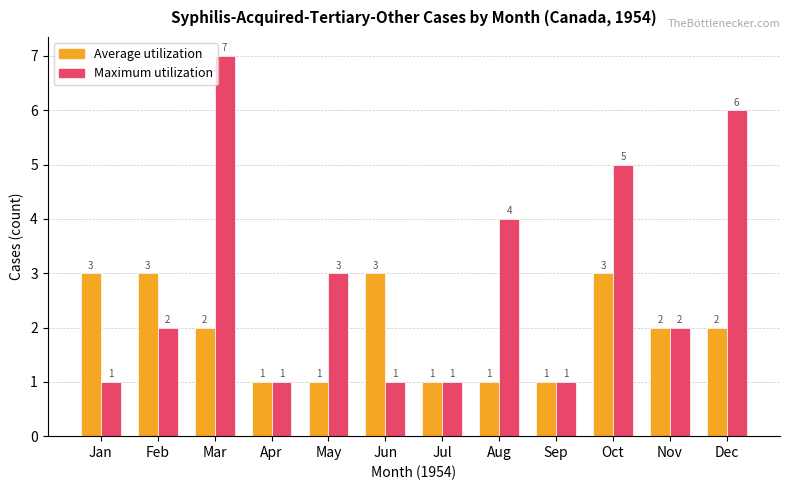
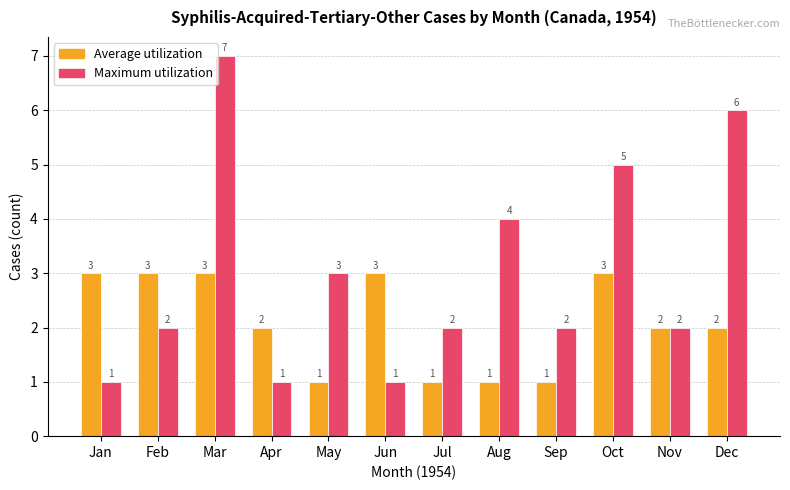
Average utilization, Mar: 2 -> 3
Average utilization, Apr: 1 -> 2
Maximum utilization, Jul: 1 -> 2
Maximum utilization, Sep: 1 -> 2
